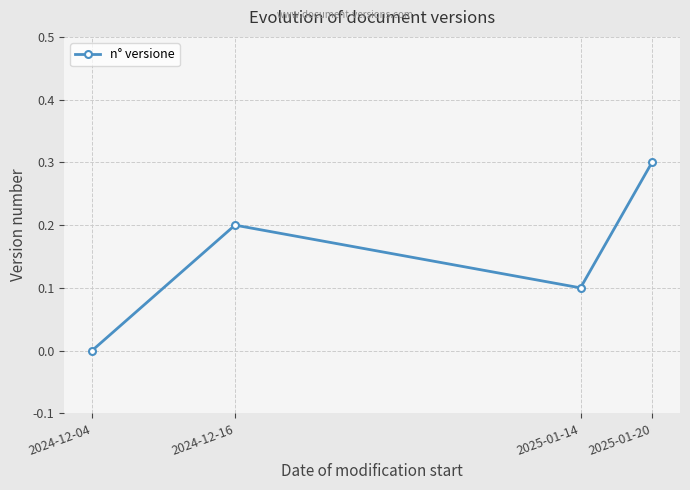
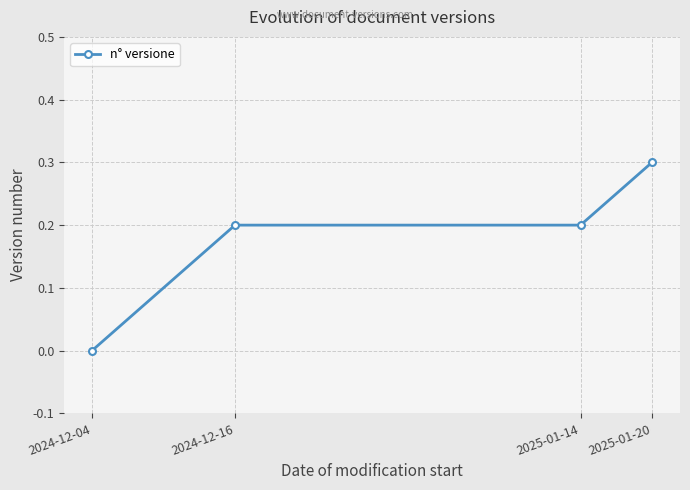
2025-01-14: 0.1 -> 0.2
